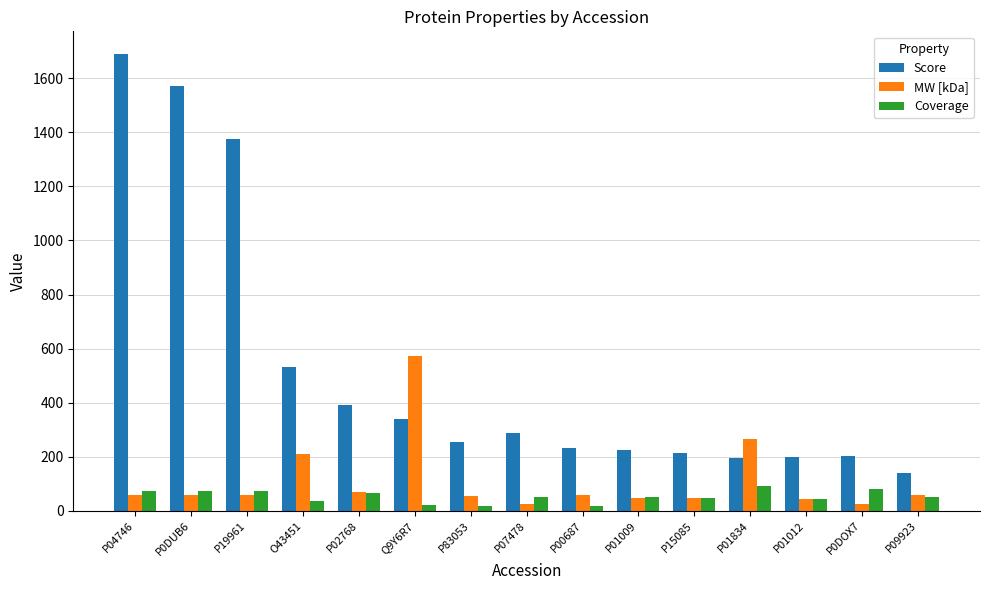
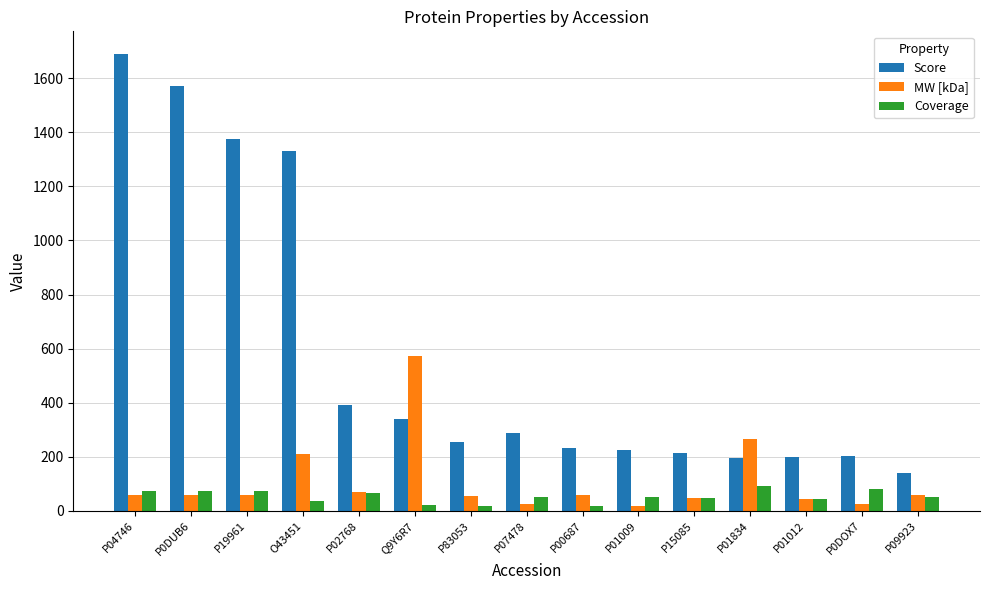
Score, O43451: 530 -> 1330
MW [kDa], P01009: 50 -> 20
